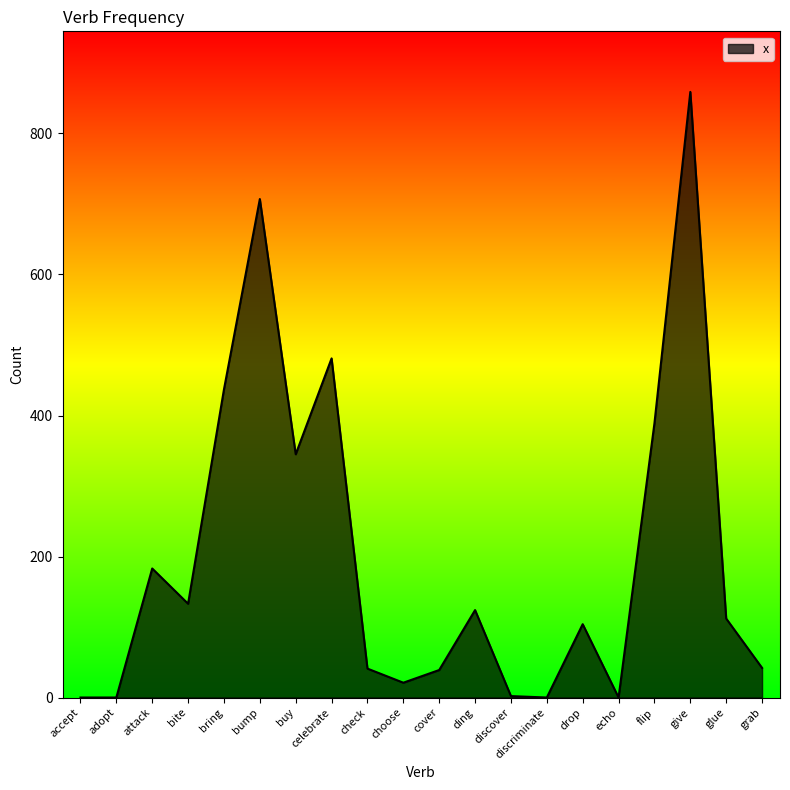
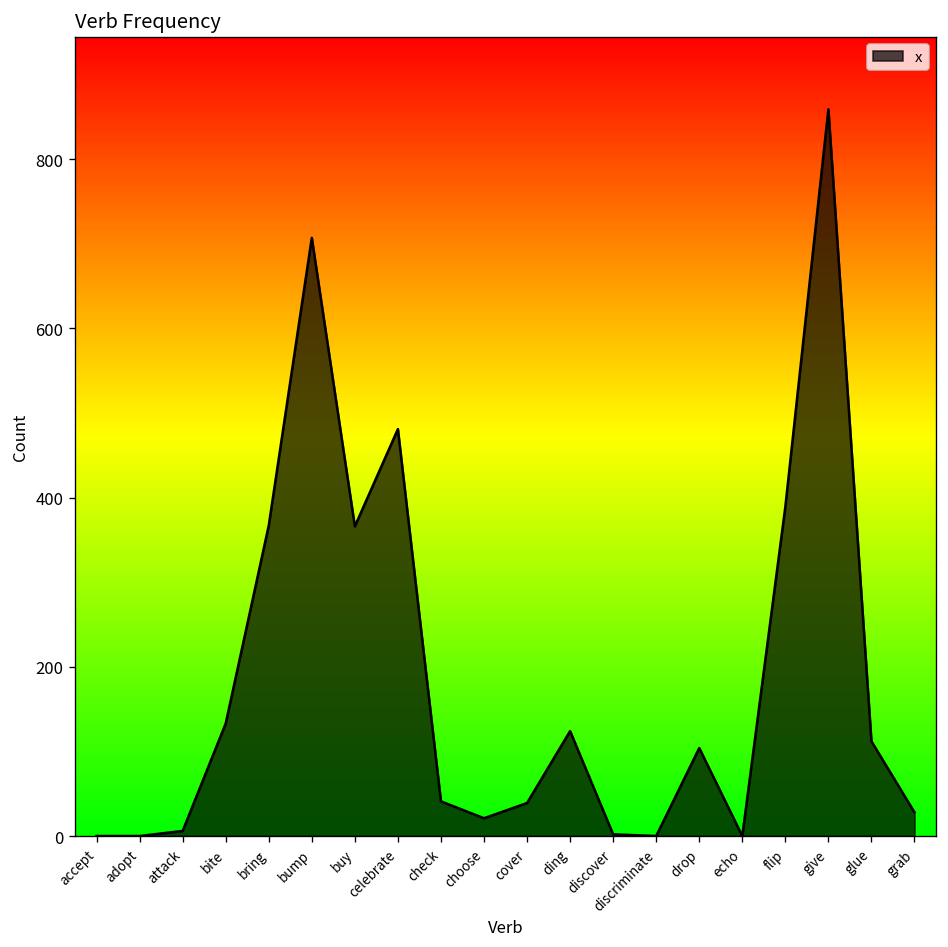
attack: 180 -> 10
bring: 440 -> 370
buy: 350 -> 370
grab: 40 -> 30
